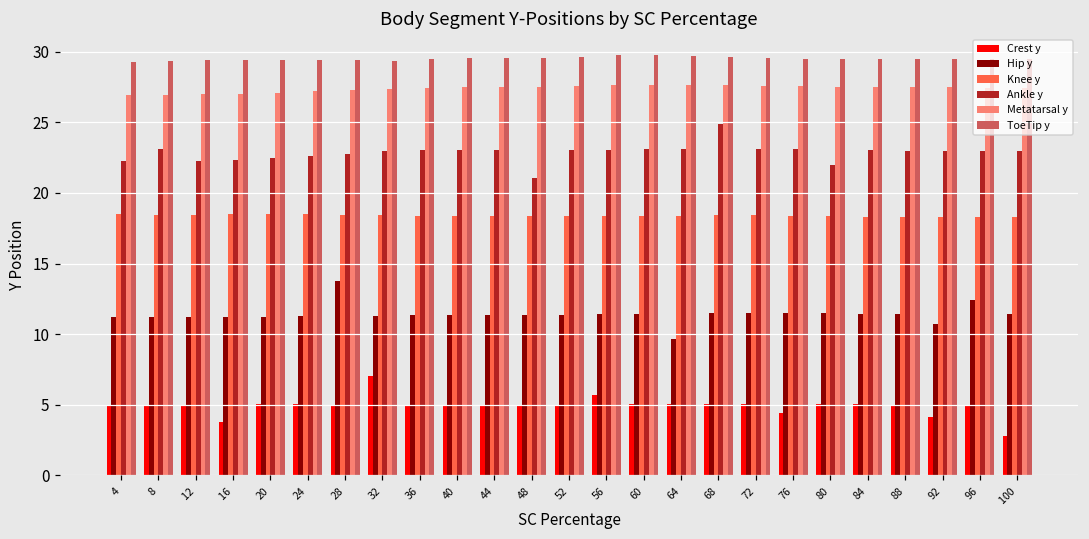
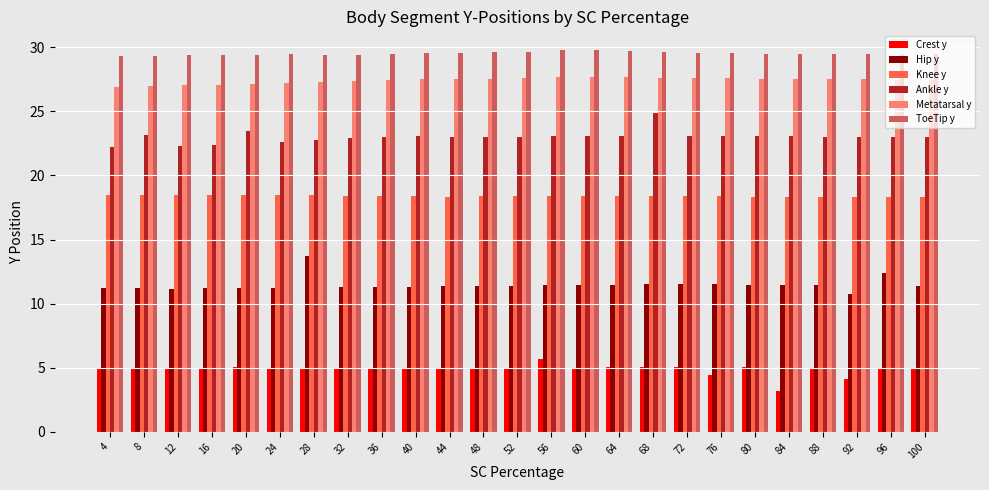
Crest y, 16: 3.8 -> 5.0
Ankle y, 20: 22.5 -> 23.4
Crest y, 32: 7.0 -> 5.0
Ankle y, 48: 21.1 -> 23.0
Hip y, 64: 9.7 -> 11.5
Ankle y, 80: 22.0 -> 23.1
Crest y, 84: 5.0 -> 3.2
Crest y, 100: 2.8 -> 5.0
